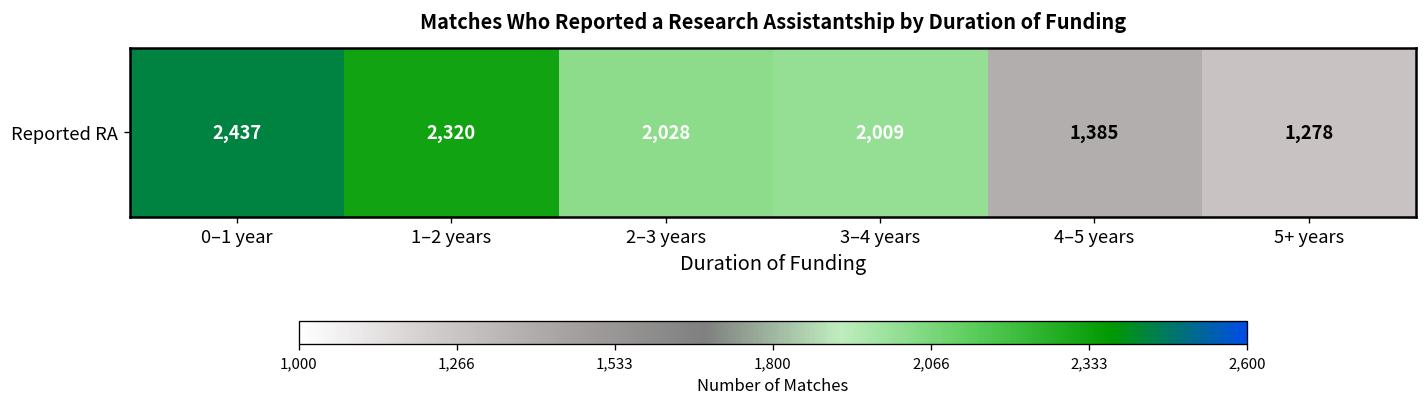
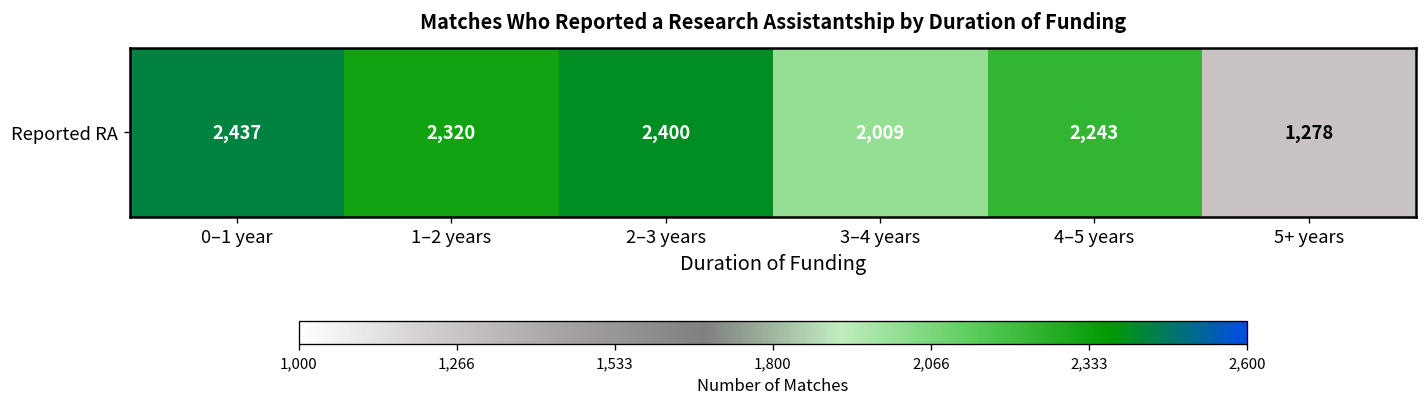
Reported RA, 2–3 years: 2,028 -> 2,400
Reported RA, 4–5 years: 1,385 -> 2,243
